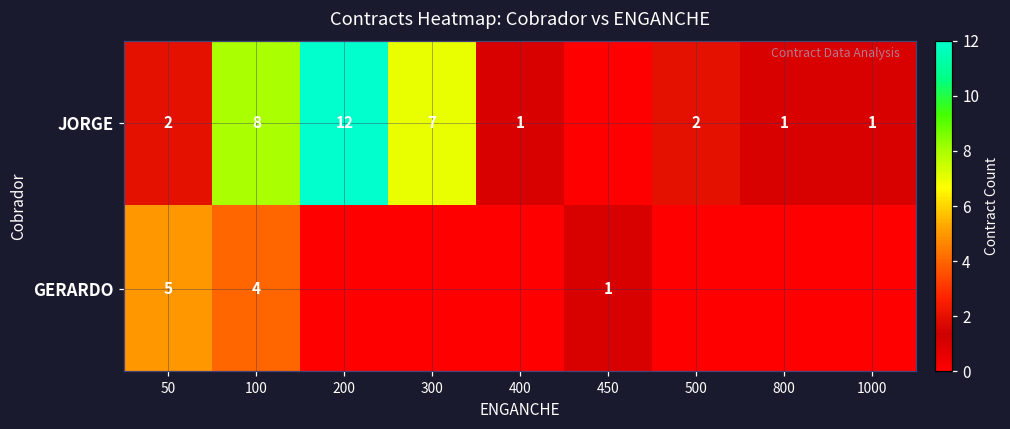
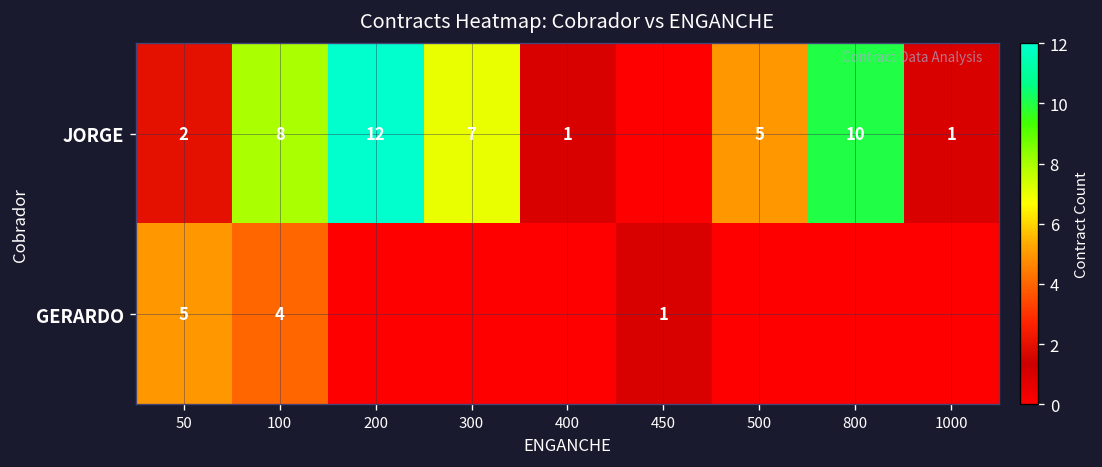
JORGE, 500: 2 -> 5
JORGE, 800: 1 -> 10
